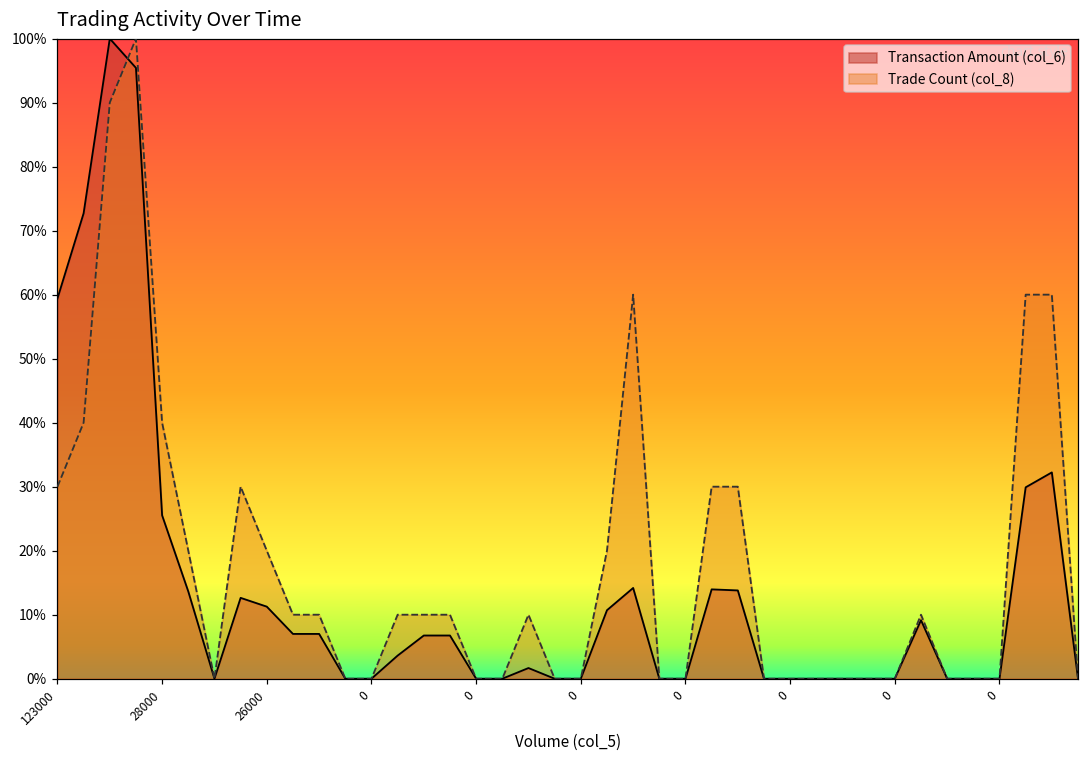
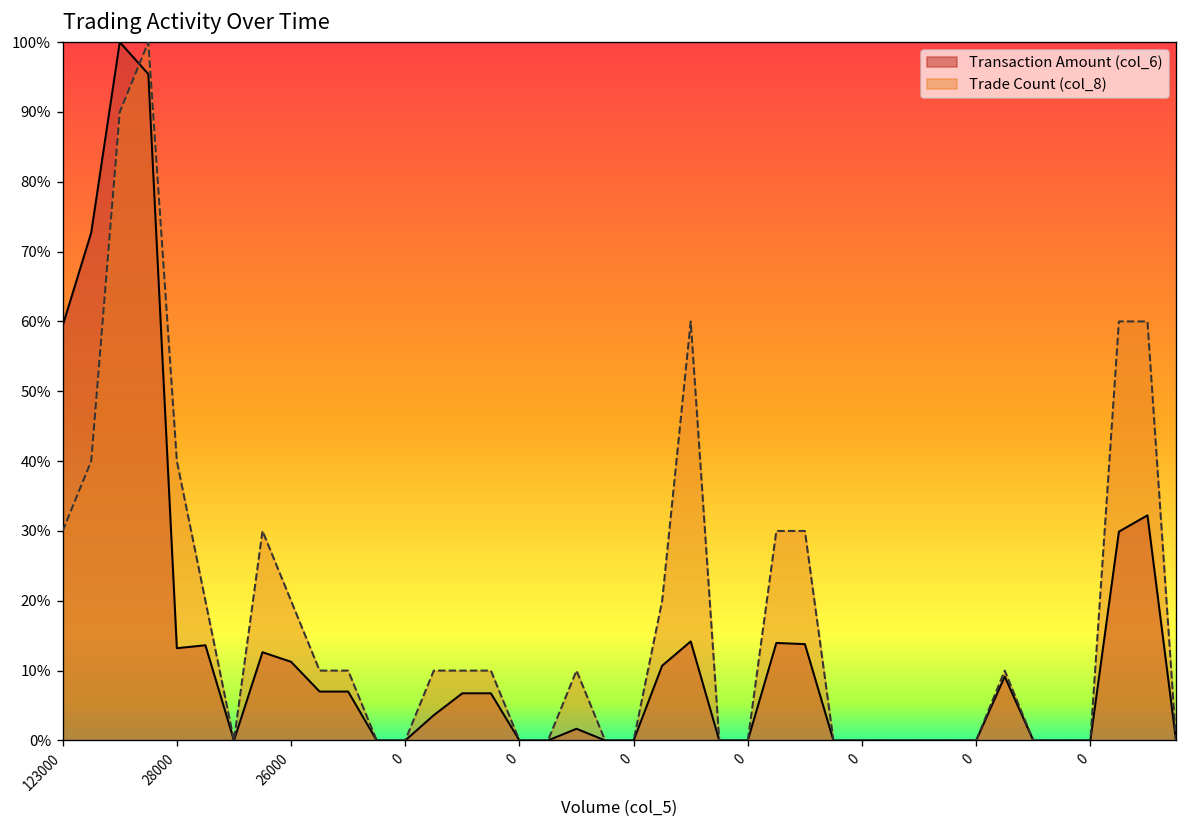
Transaction Amount (col_6), 28000: 26% -> 13%
